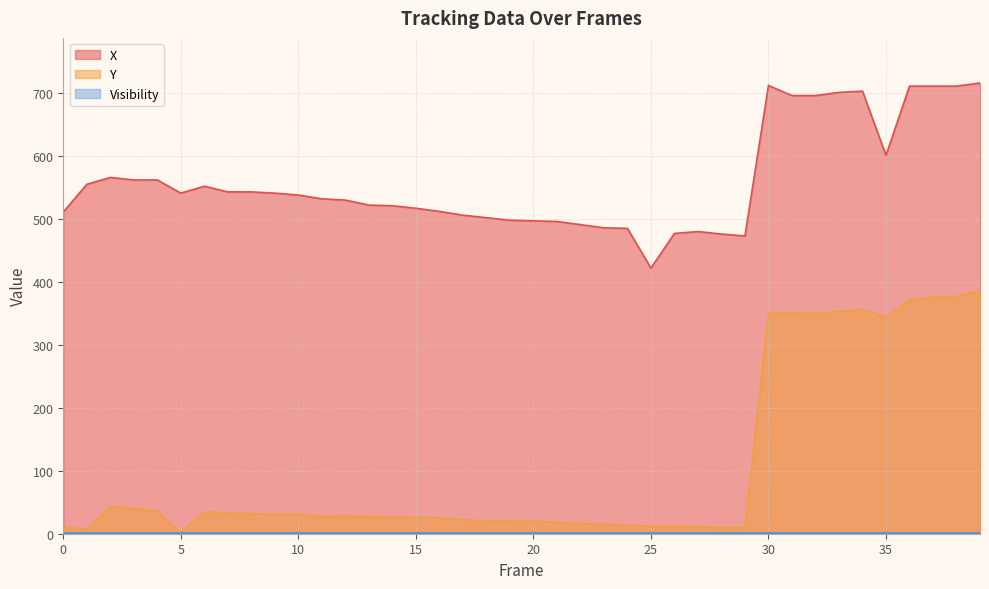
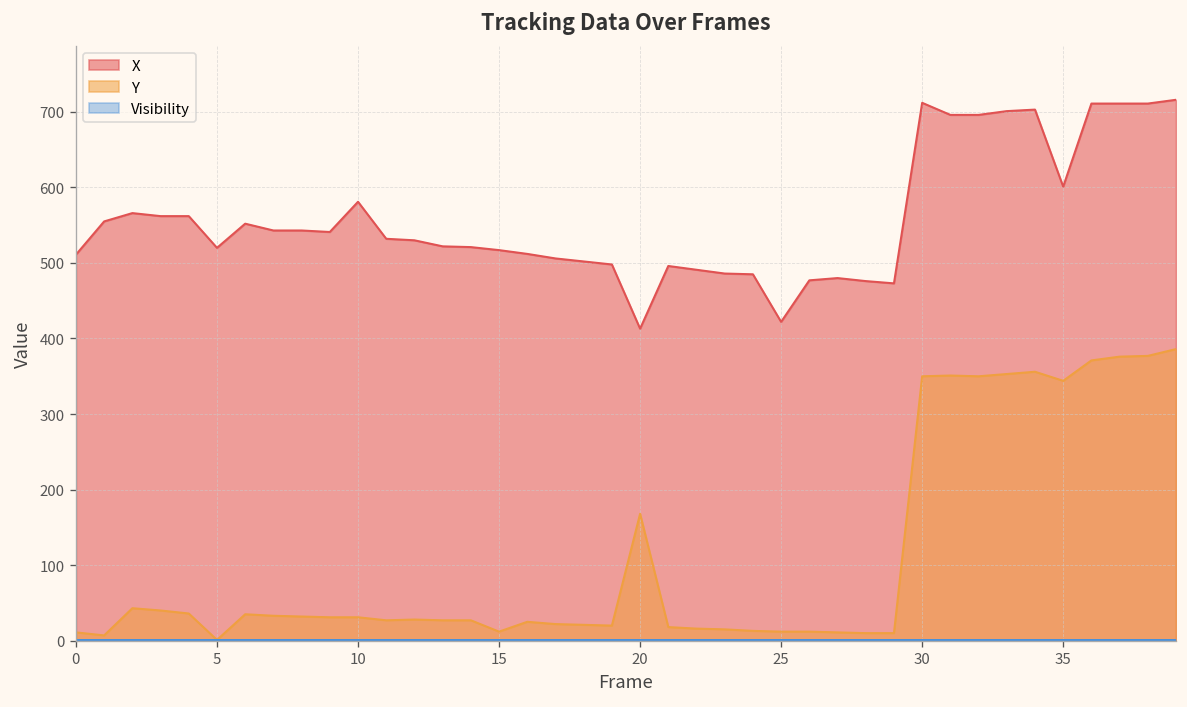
X, 5: 540 -> 520
X, 10: 540 -> 580
Y, 15: 30 -> 10
X, 20: 500 -> 410
Y, 20: 20 -> 170
